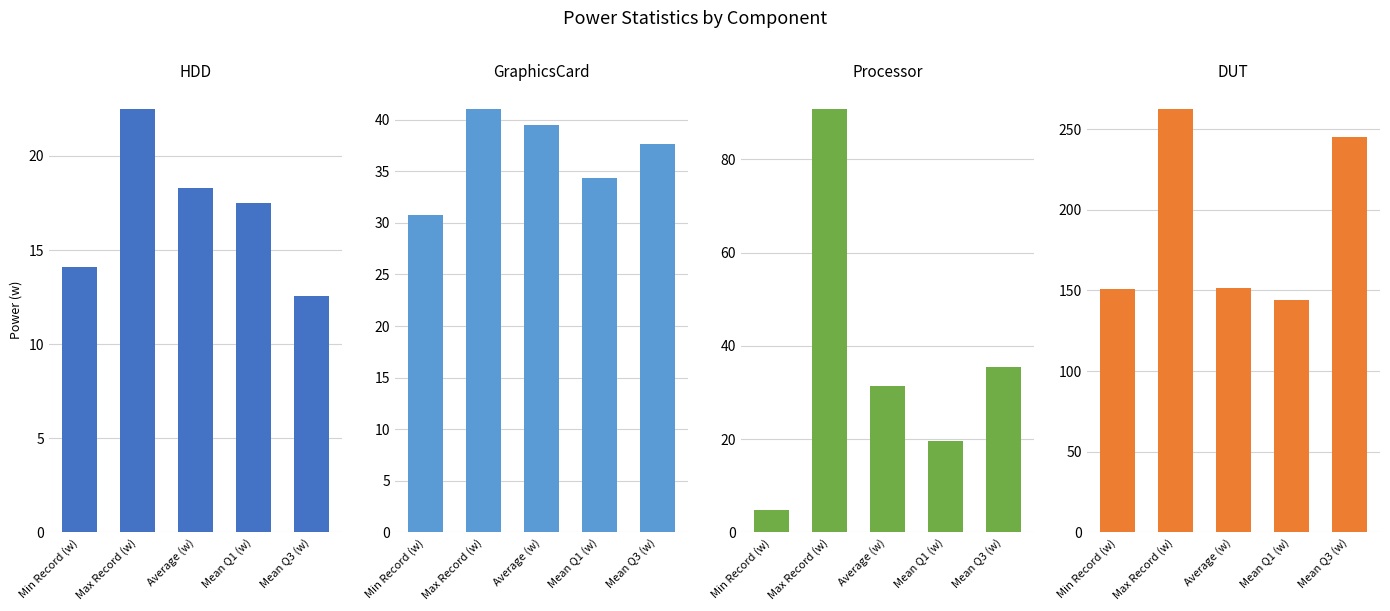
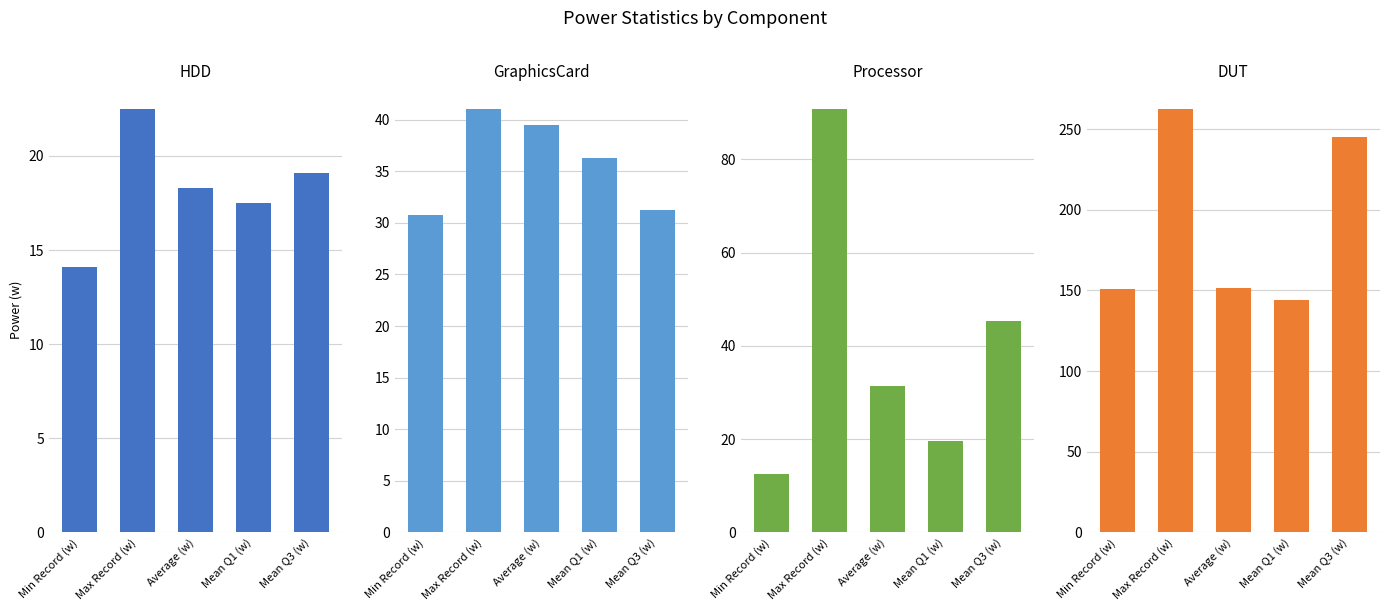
HDD, Mean Q3 (w): 12.6 -> 19.1
GraphicsCard, Mean Q1 (w): 34.3 -> 36.3
GraphicsCard, Mean Q3 (w): 37.7 -> 31.2
Processor, Min Record (w): 5 -> 12
Processor, Mean Q3 (w): 36 -> 45
